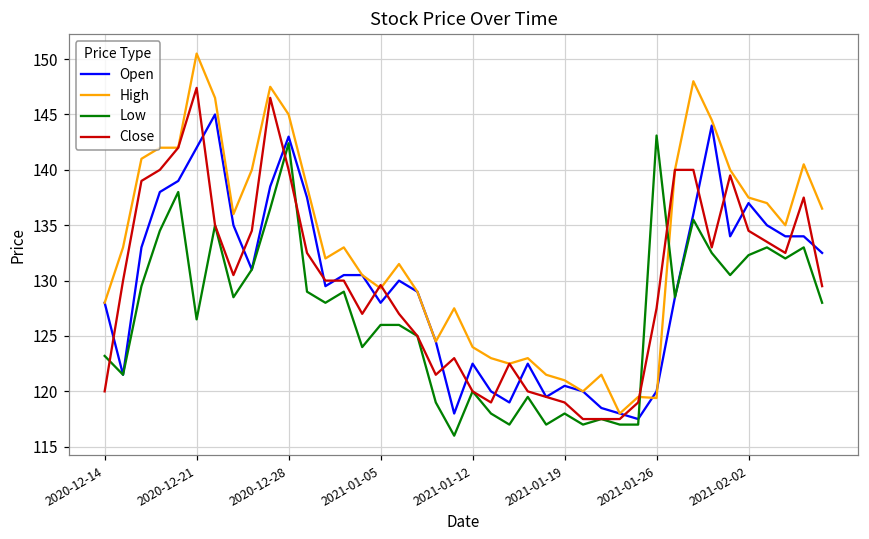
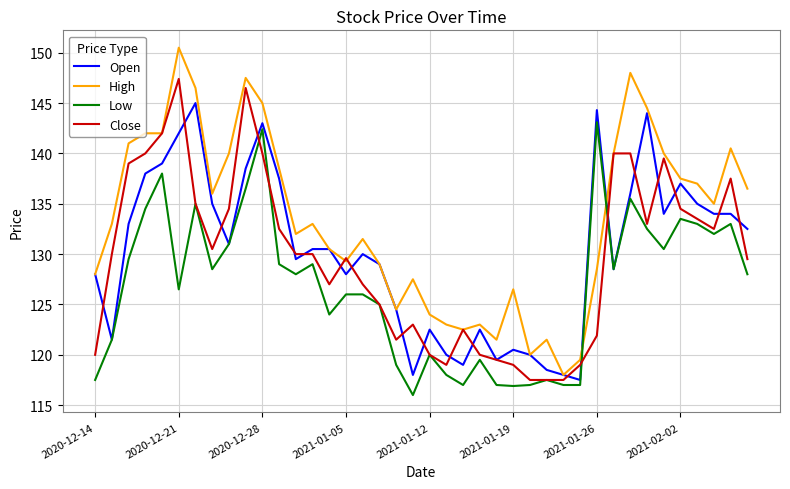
Low, 2020-12-14: 123.2 -> 117.5
High, 2021-01-19: 121.0 -> 126.5
Low, 2021-01-19: 118.0 -> 116.9
Open, 2021-01-26: 120.0 -> 144.3
High, 2021-01-26: 119.4 -> 128.5
Close, 2021-01-26: 127.5 -> 121.9
Low, 2021-02-02: 132.3 -> 133.5
